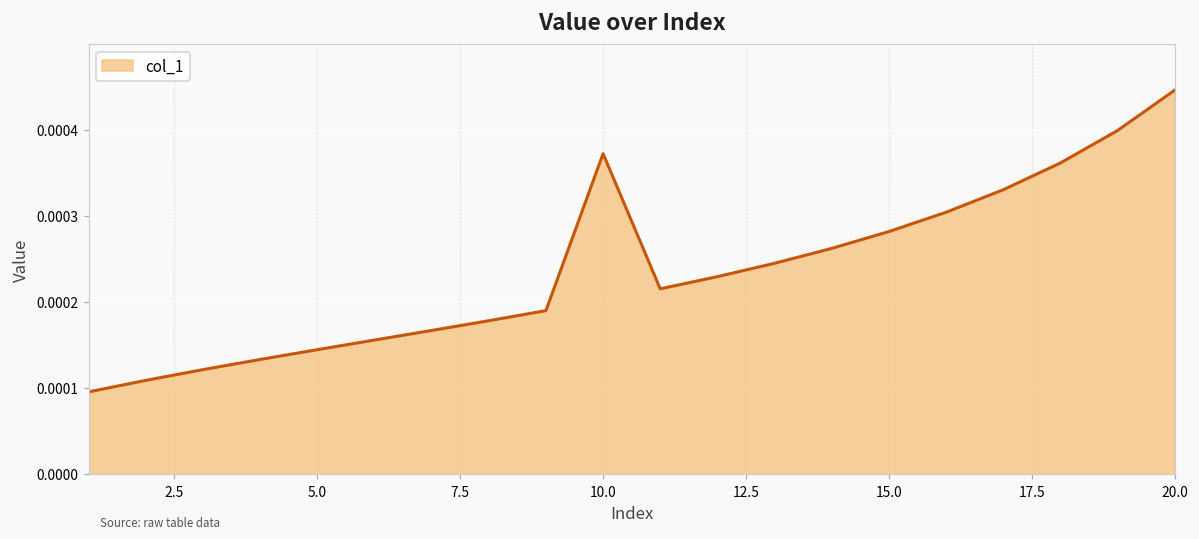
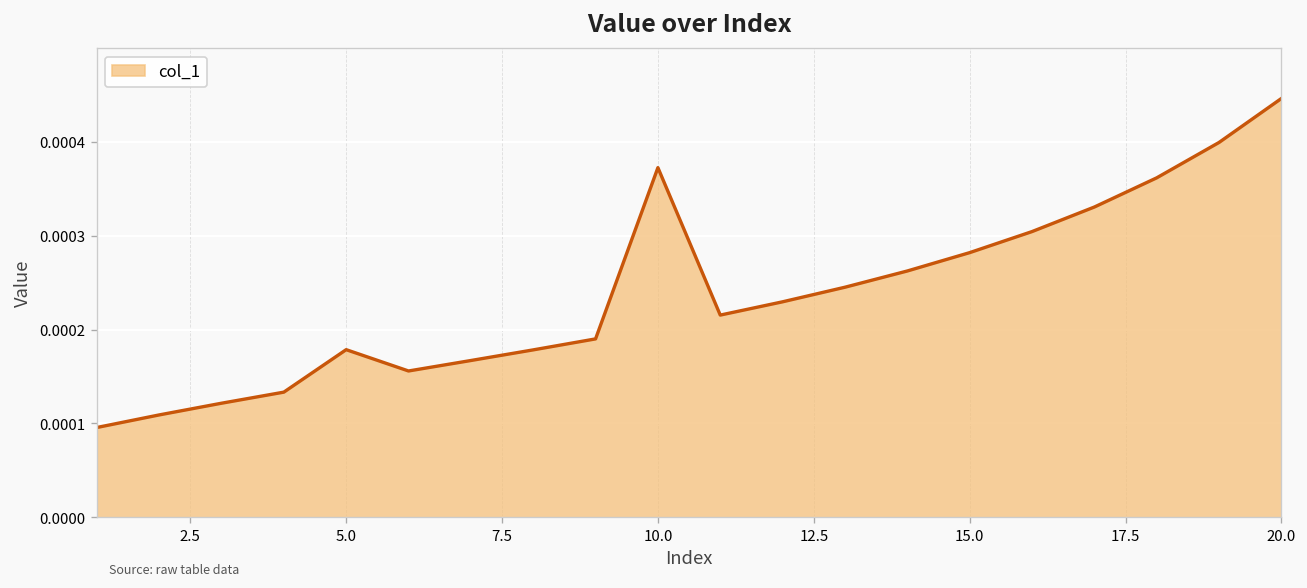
5.0: 0.00014 -> 0.00018
